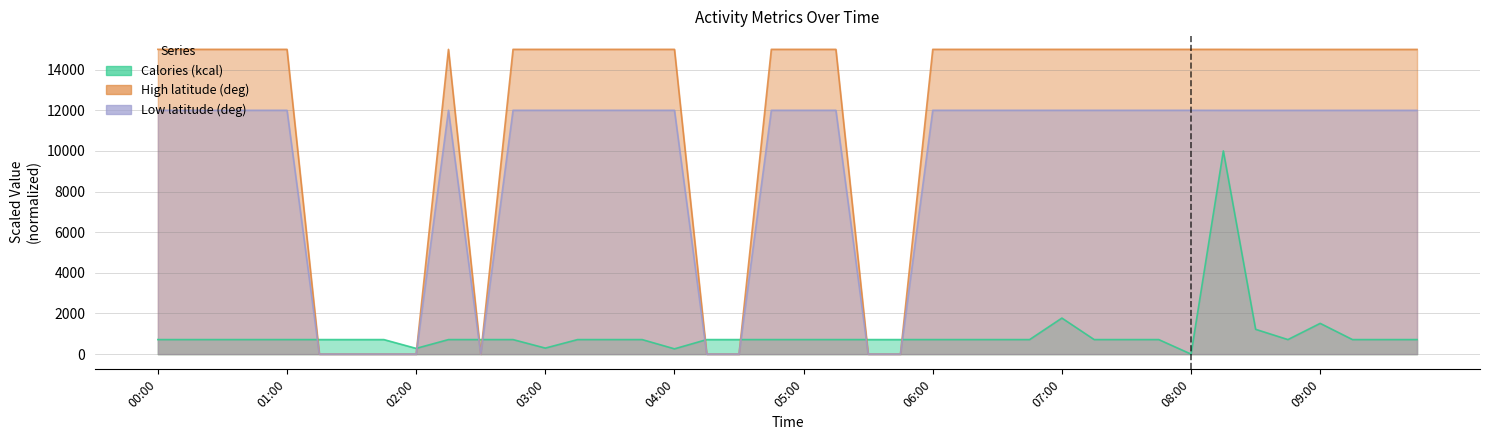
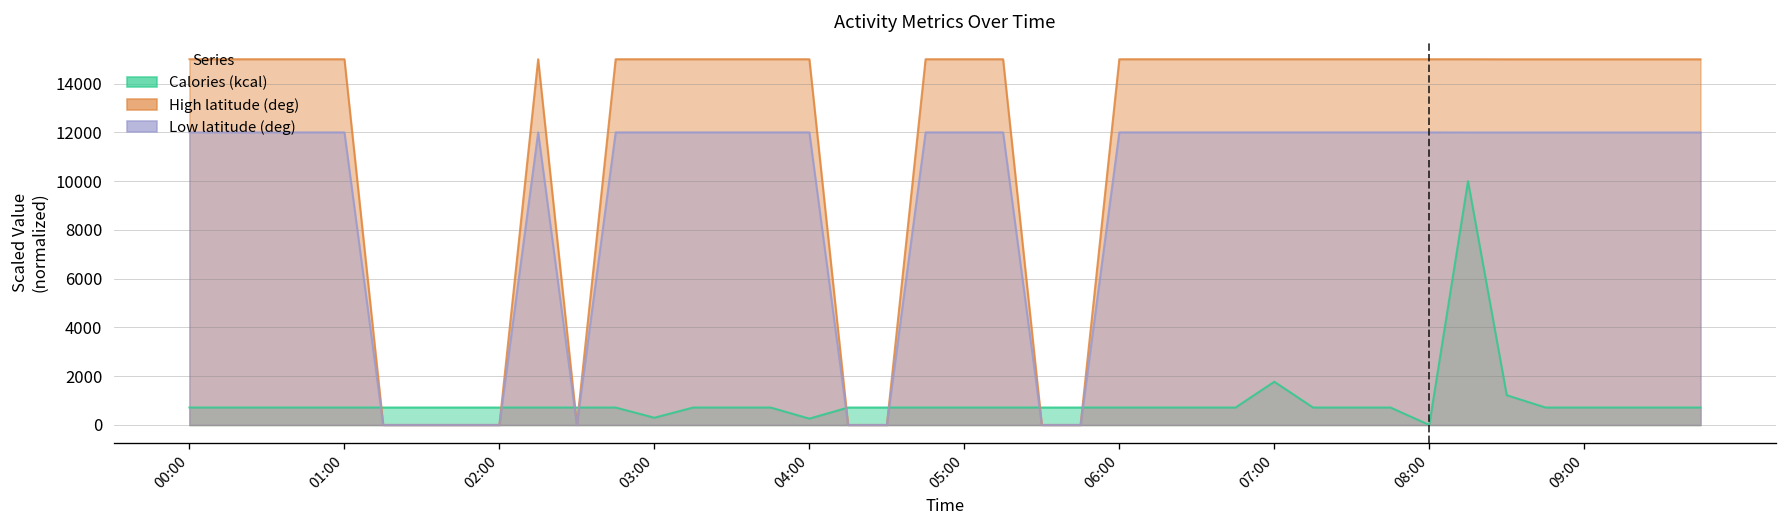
Calories (kcal), 02:00: 300 -> 700
Calories (kcal), 09:00: 1500 -> 700
